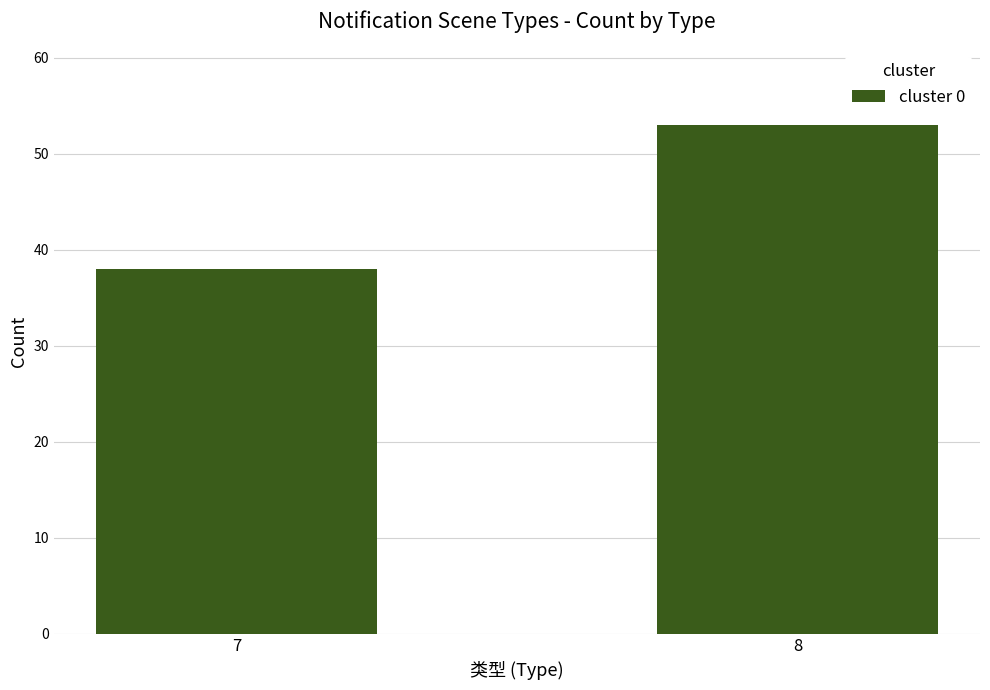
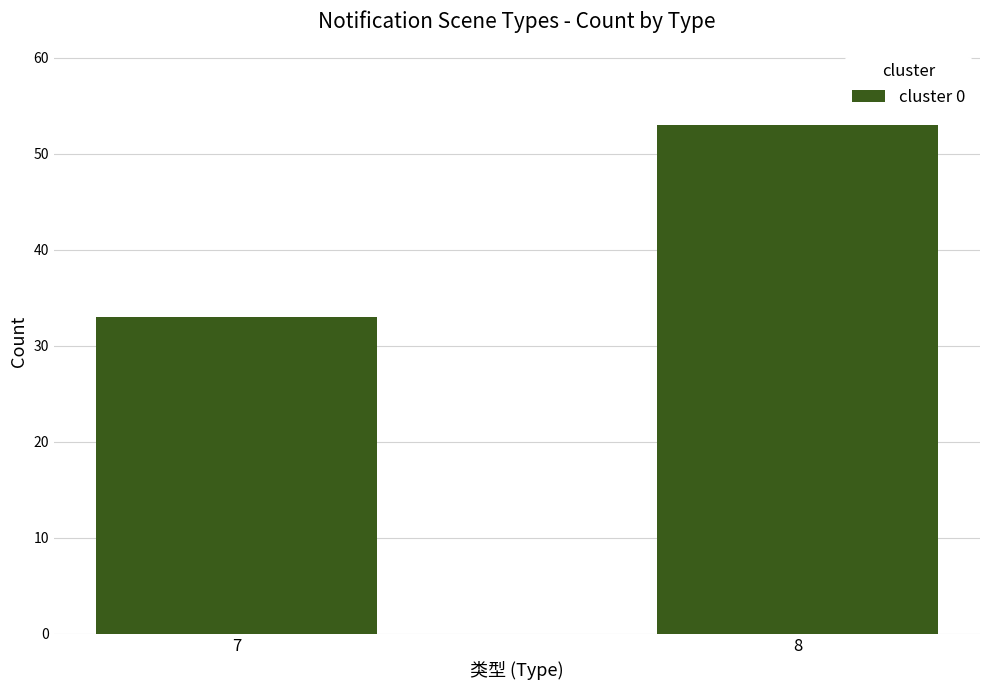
7: 38 -> 33
